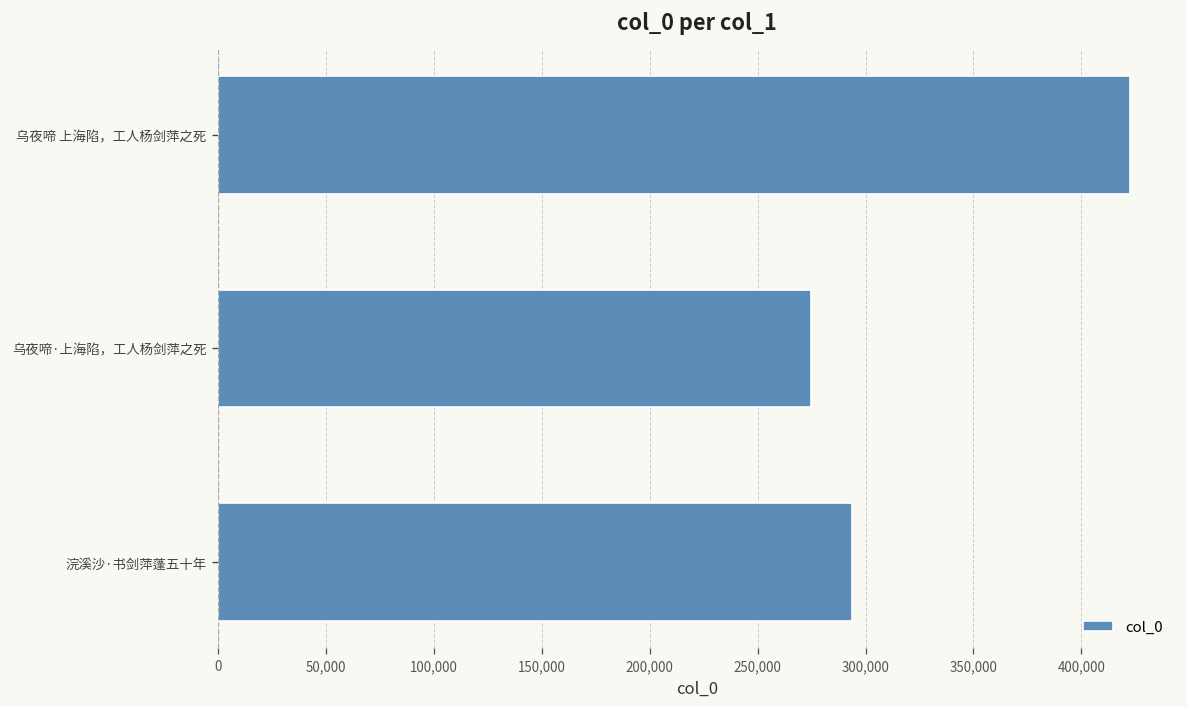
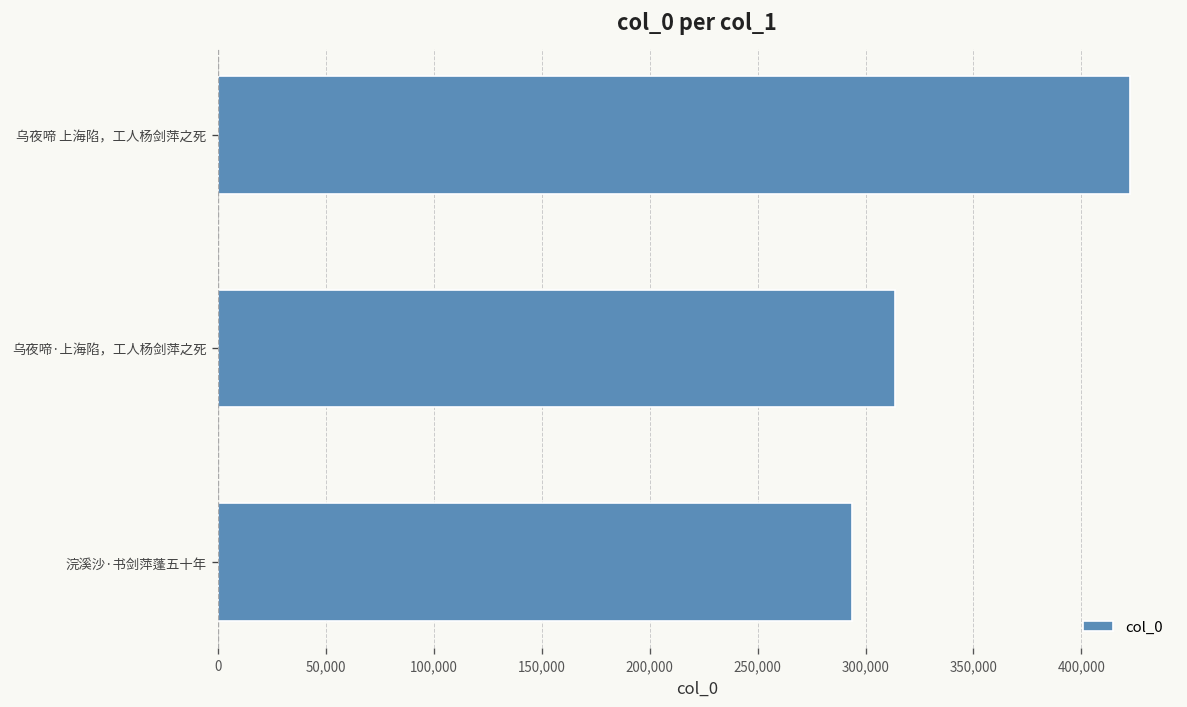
乌夜啼·上海陷，工人杨剑萍之死: 275,000 -> 314,000
